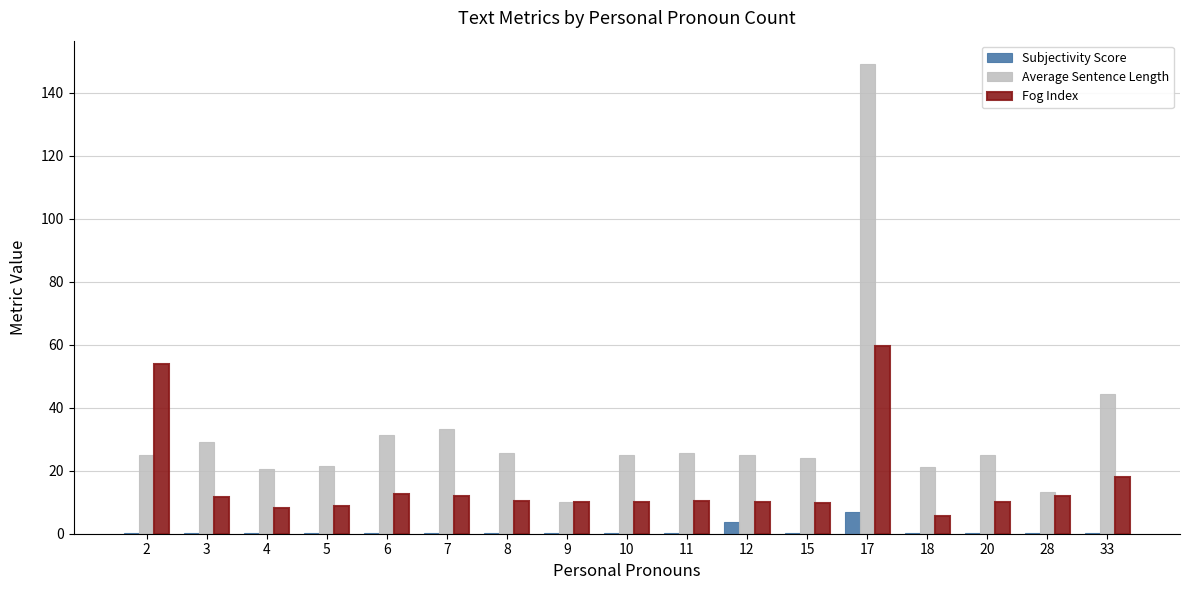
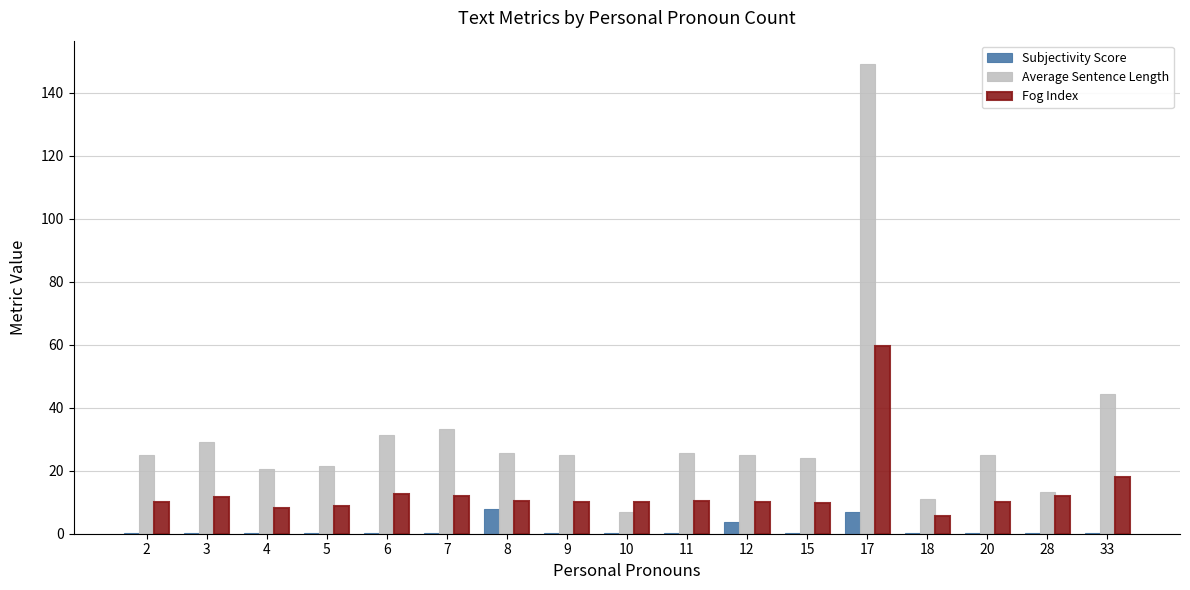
Fog Index, 2: 54 -> 10
Subjectivity Score, 8: 0 -> 8
Average Sentence Length, 9: 10 -> 25
Average Sentence Length, 10: 25 -> 7
Average Sentence Length, 18: 21 -> 11
